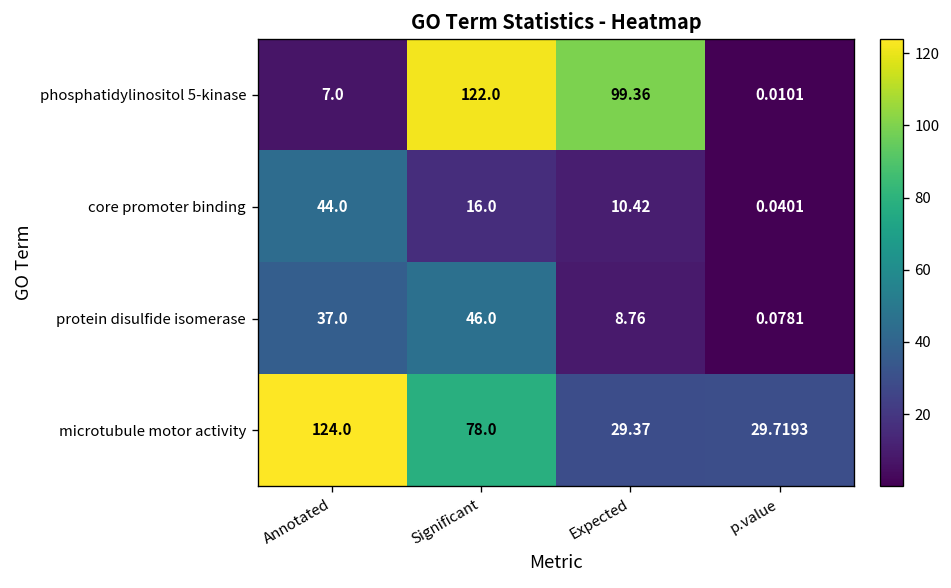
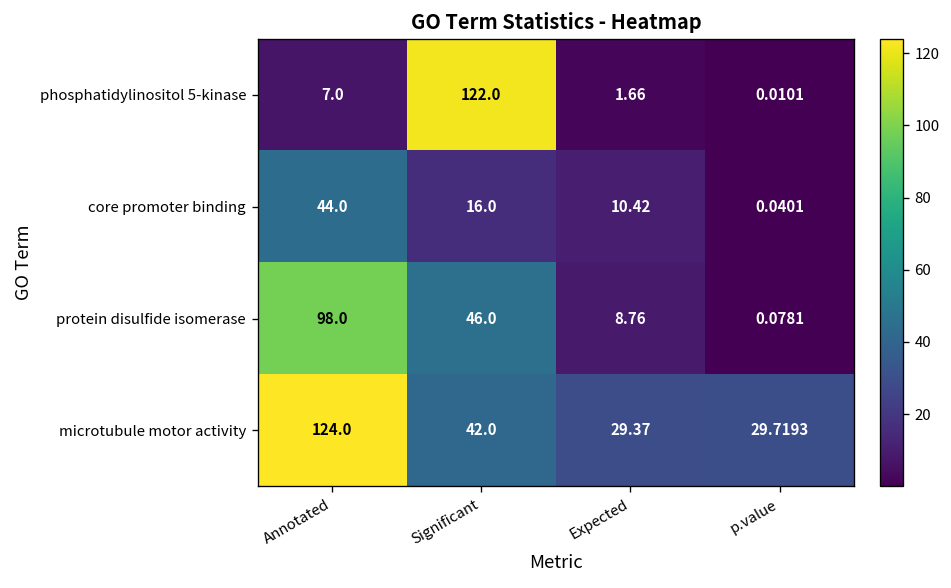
phosphatidylinositol 5-kinase, Expected: 99.36 -> 1.66
protein disulfide isomerase, Annotated: 37.0 -> 98.0
microtubule motor activity, Significant: 78.0 -> 42.0
